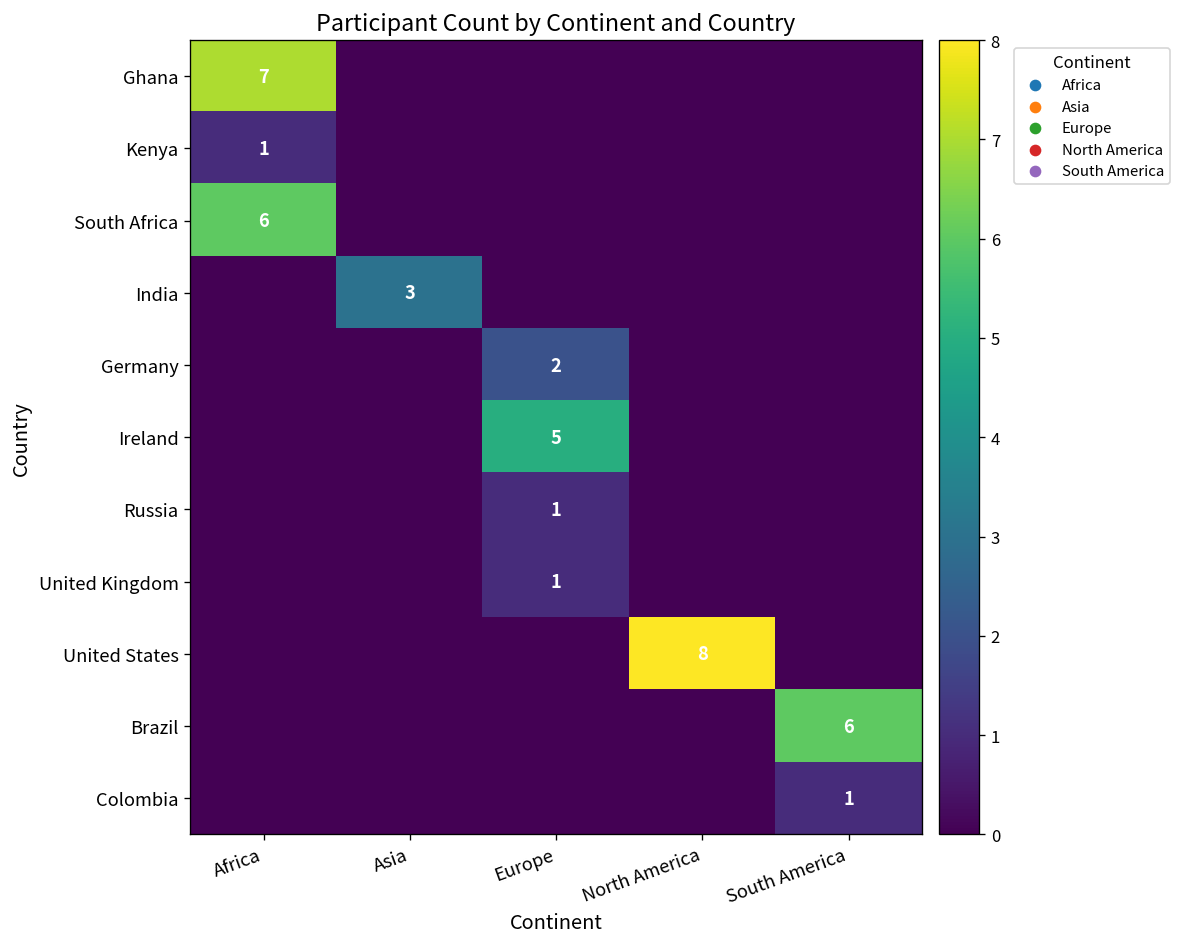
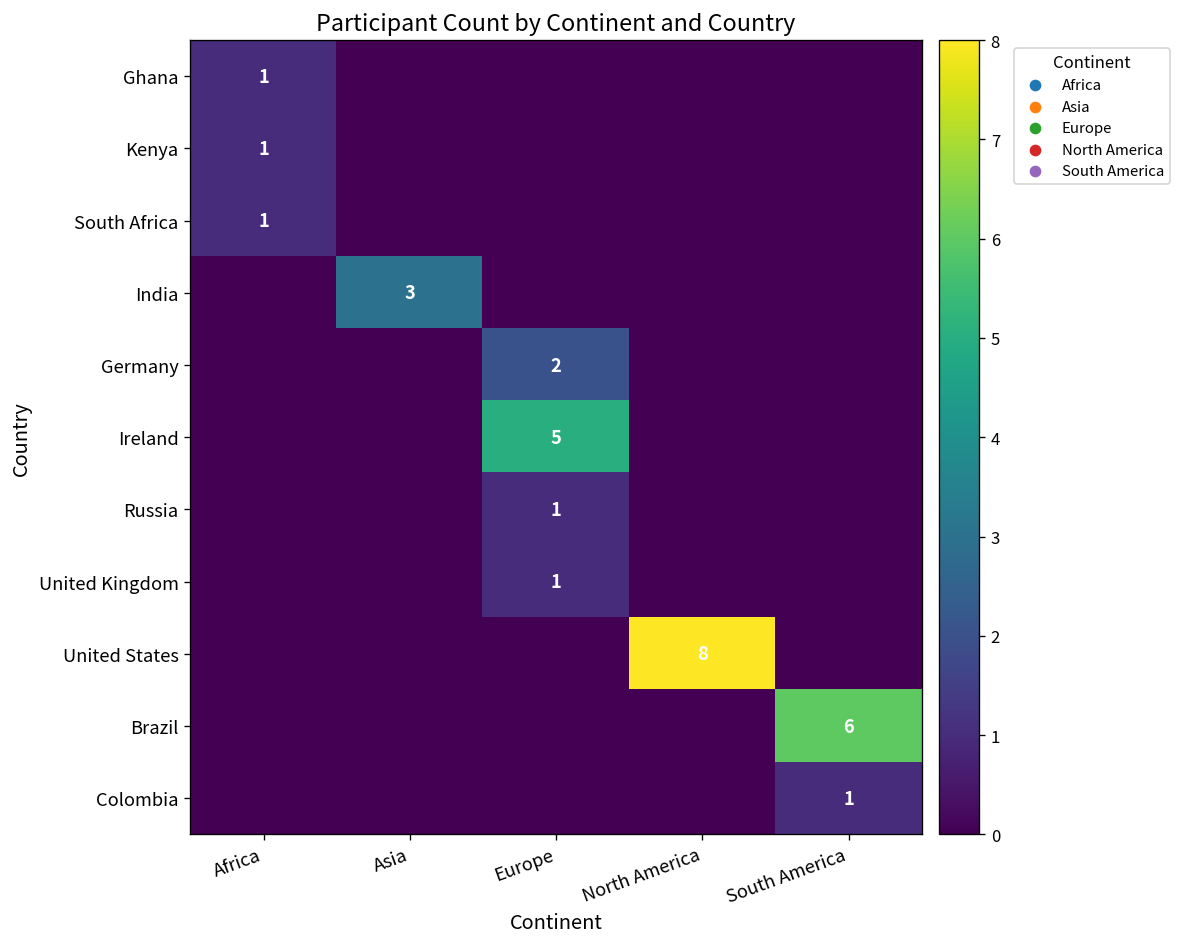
Ghana, Africa: 7 -> 1
South Africa, Africa: 6 -> 1
